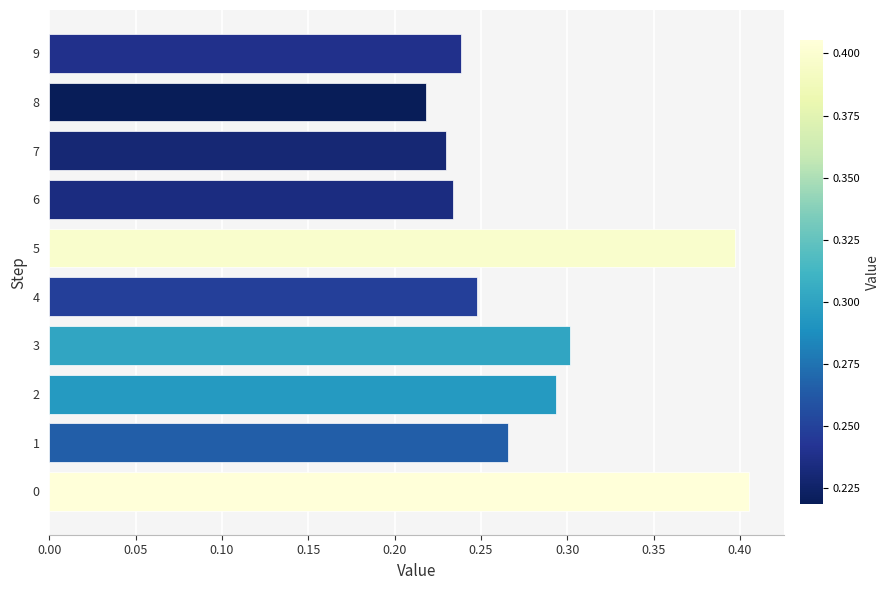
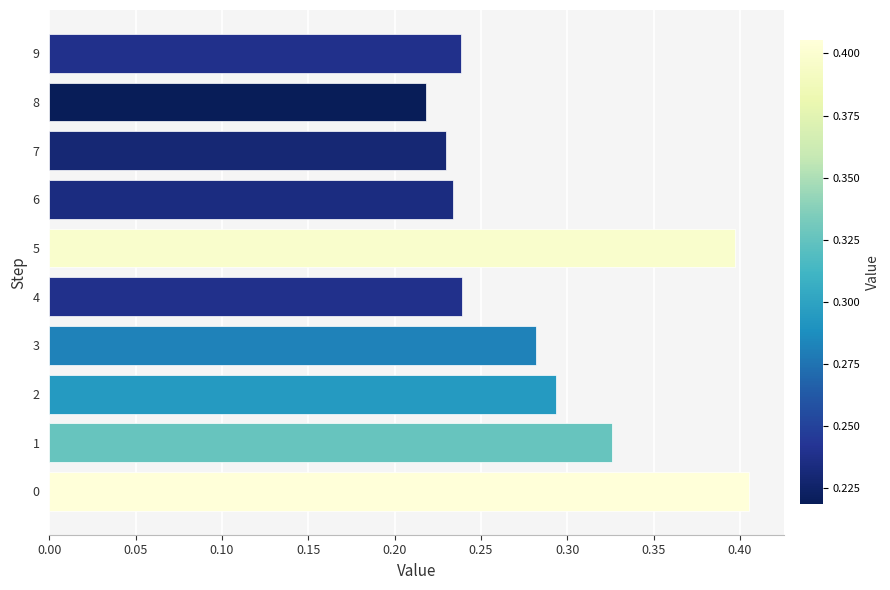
4: 0.248 -> 0.239
3: 0.301 -> 0.282
1: 0.266 -> 0.326
